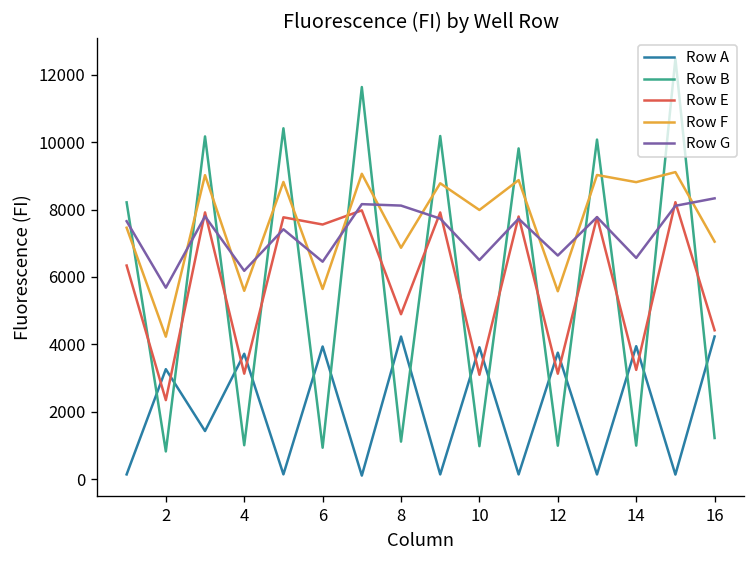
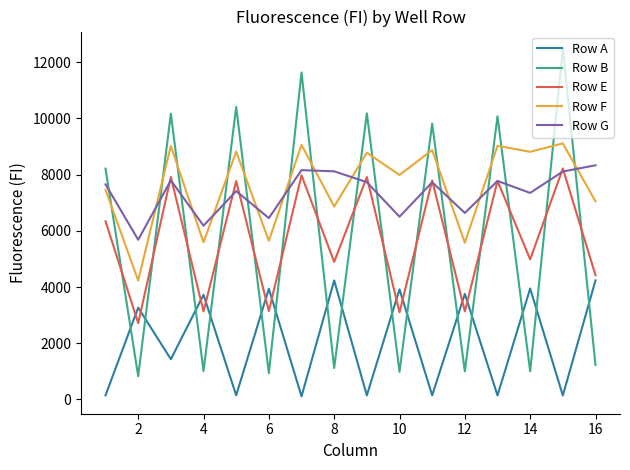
Row E, 2: 2300 -> 2700
Row E, 6: 7600 -> 3100
Row E, 14: 3200 -> 5000
Row G, 14: 6600 -> 7300
